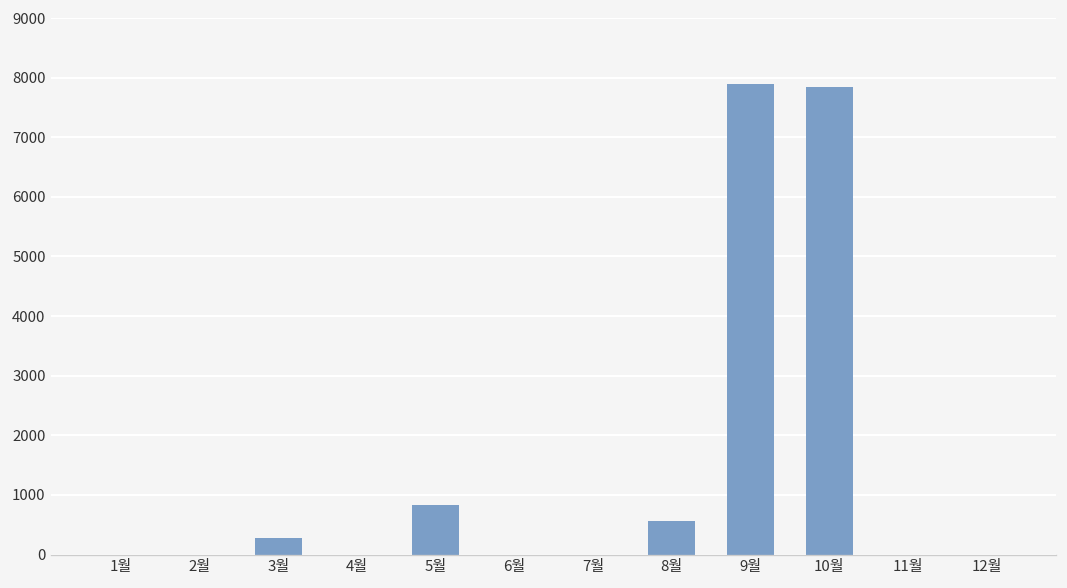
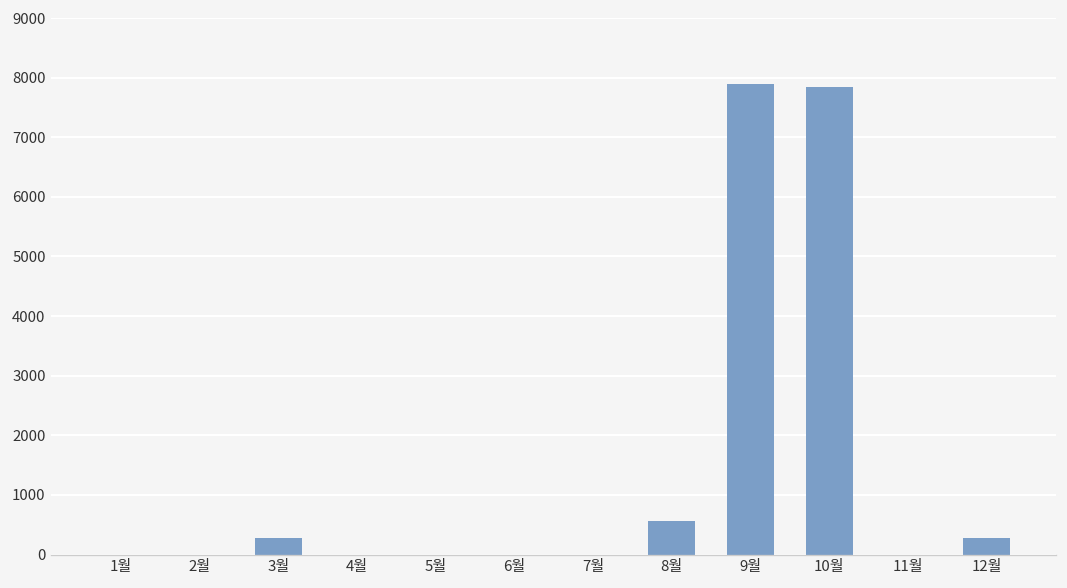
5월: 800 -> 0
12월: 0 -> 300
